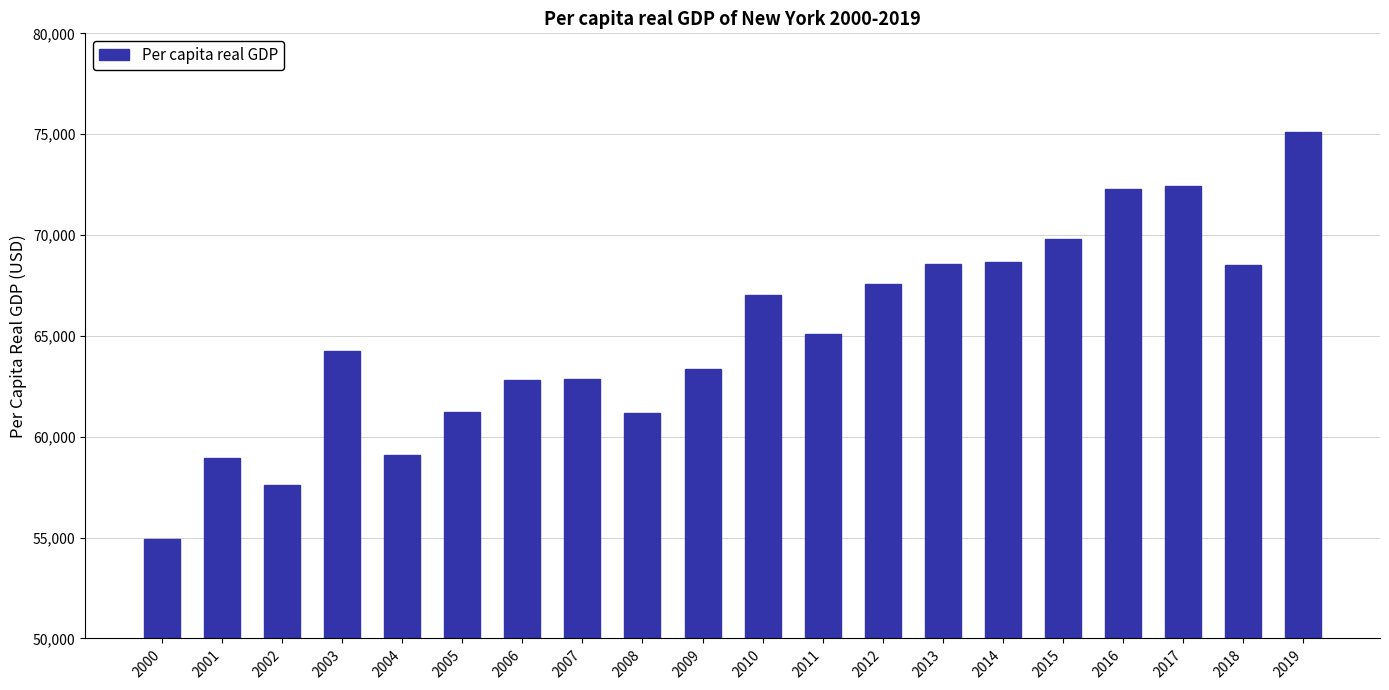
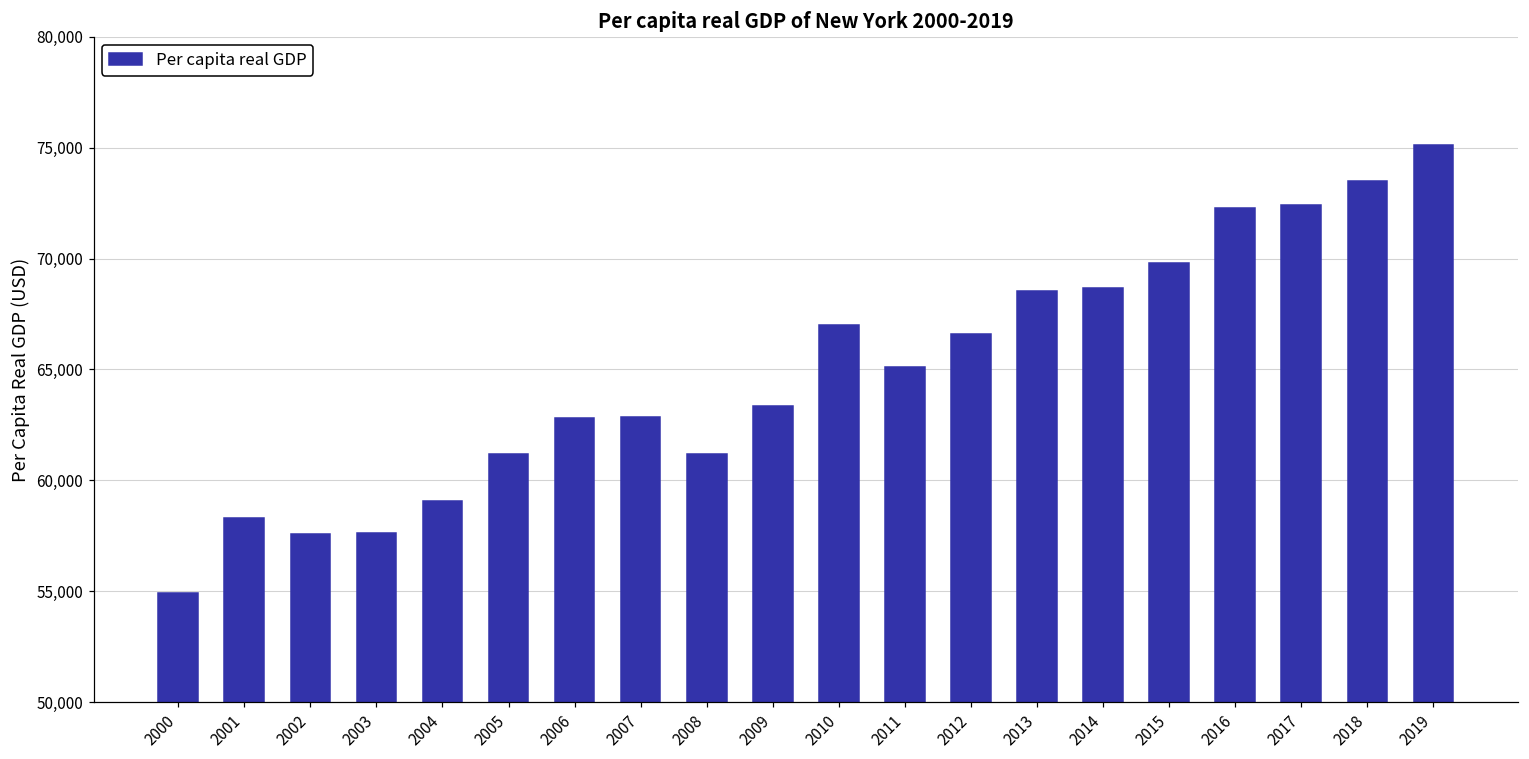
2001: 58,900 -> 58,300
2003: 64,300 -> 57,600
2012: 67,600 -> 66,600
2018: 68,500 -> 73,500
